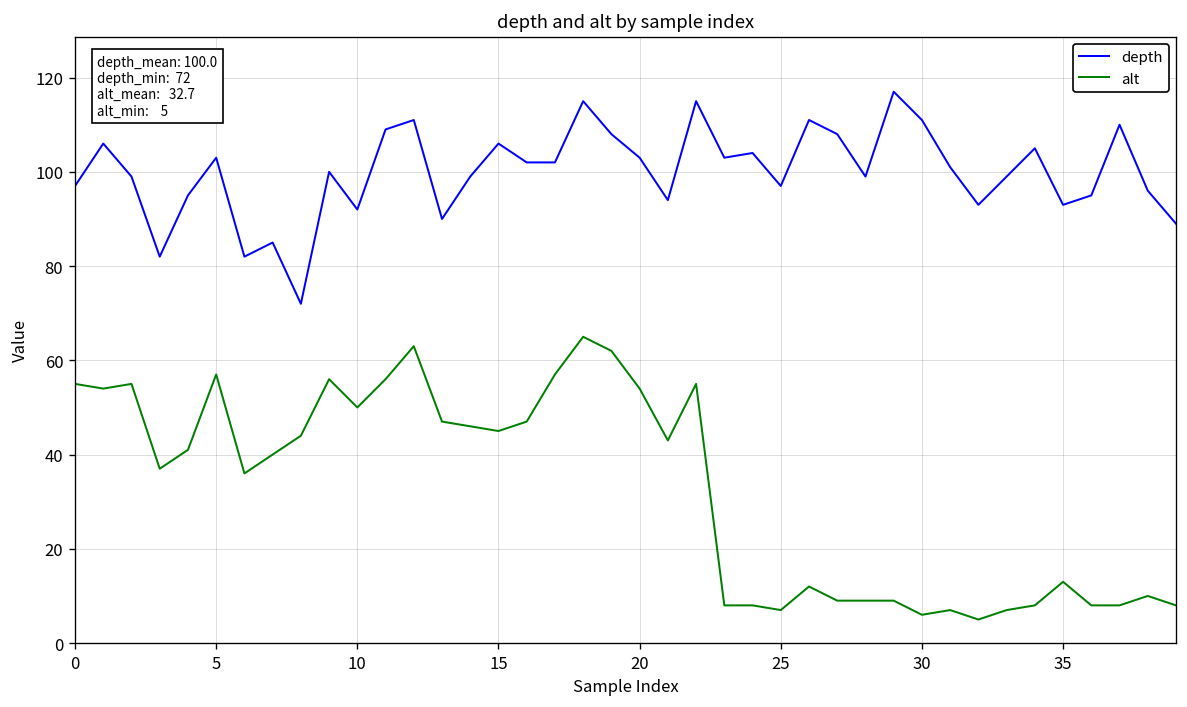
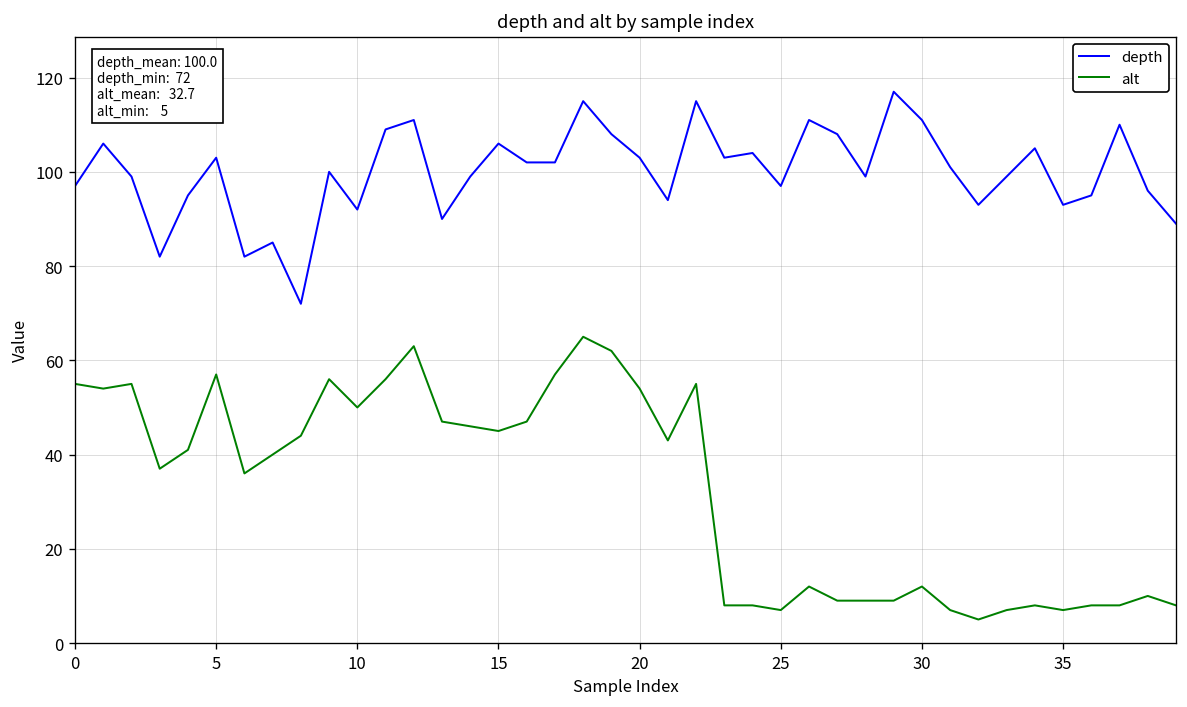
alt, 30: 6 -> 12
alt, 35: 13 -> 7
